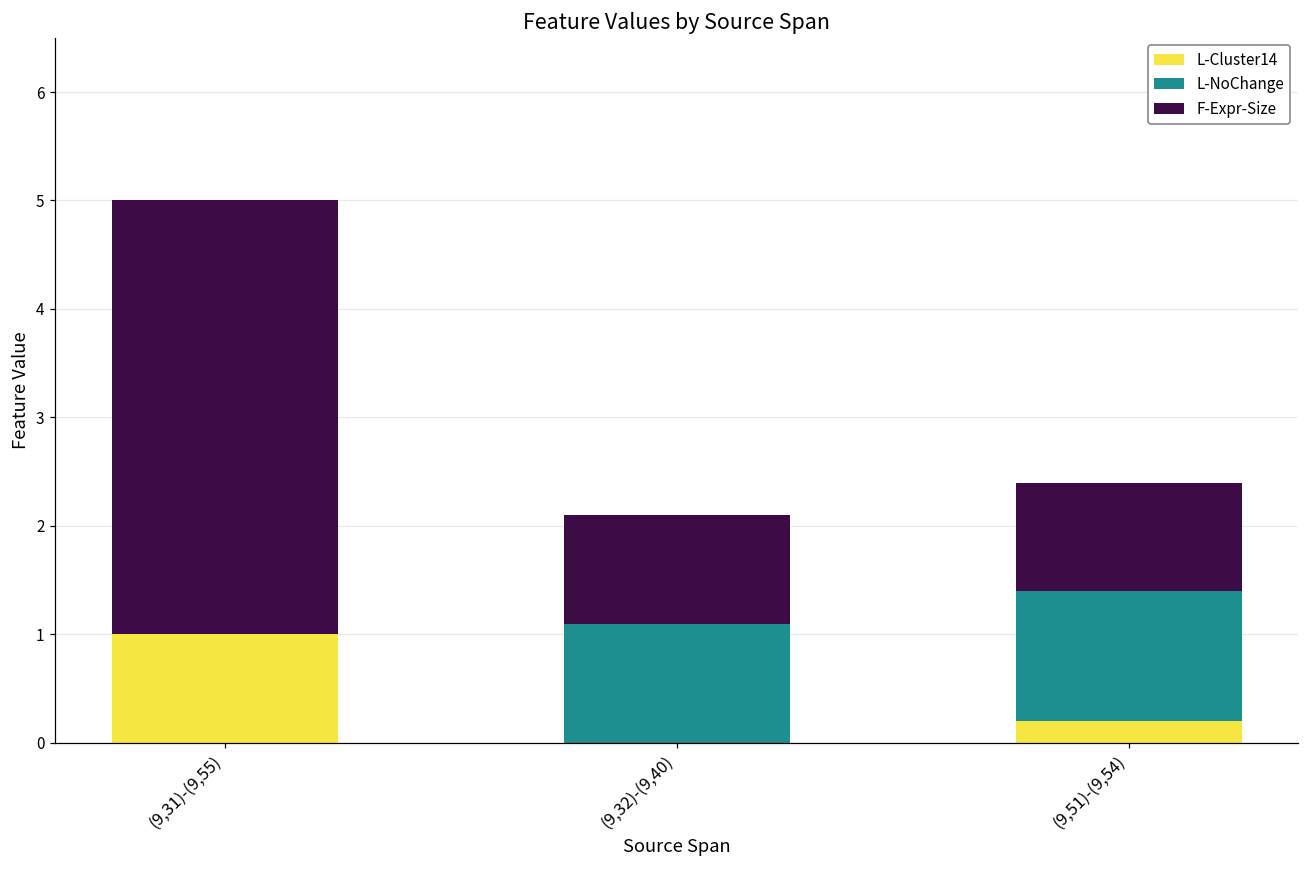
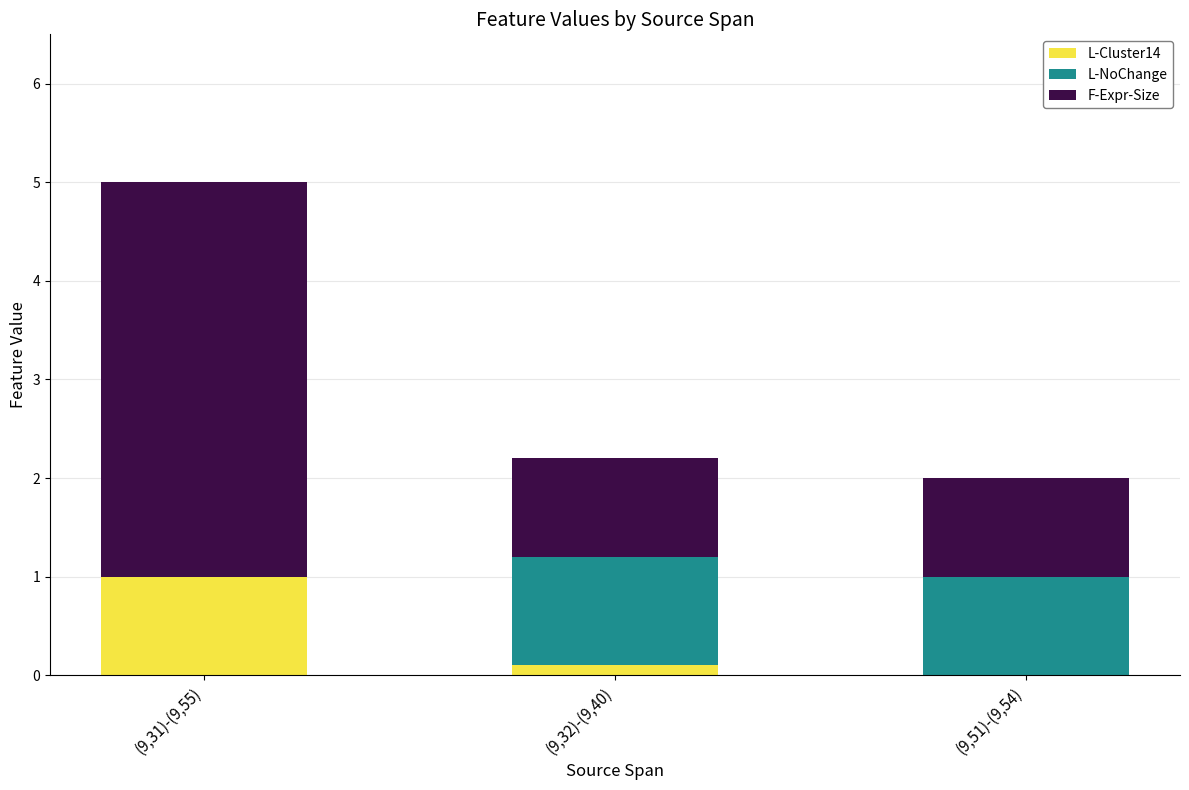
L-Cluster14, (9,32)-(9,40): 0.0 -> 0.1
L-Cluster14, (9,51)-(9,54): 0.2 -> 0.0
L-NoChange, (9,51)-(9,54): 1.2 -> 1.0
